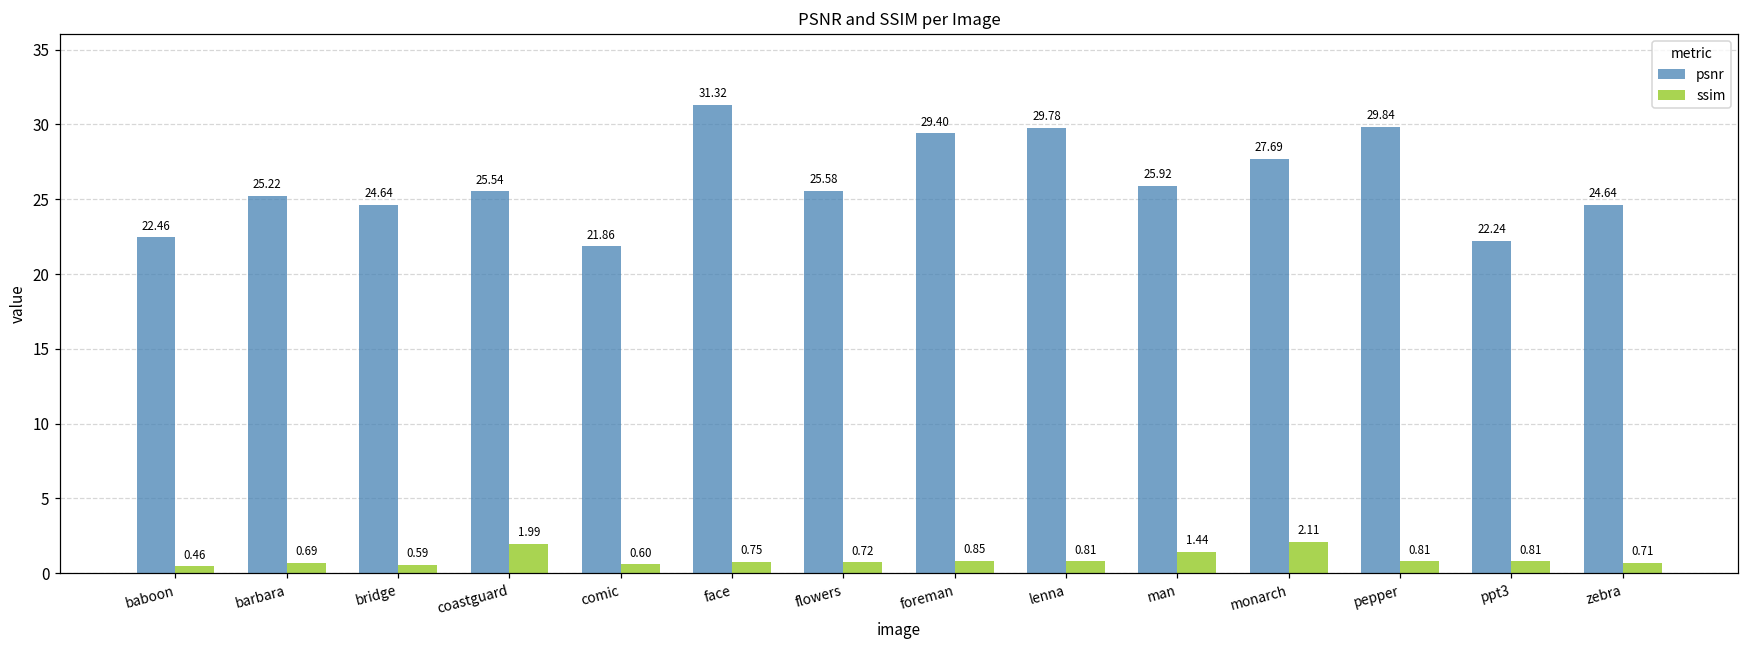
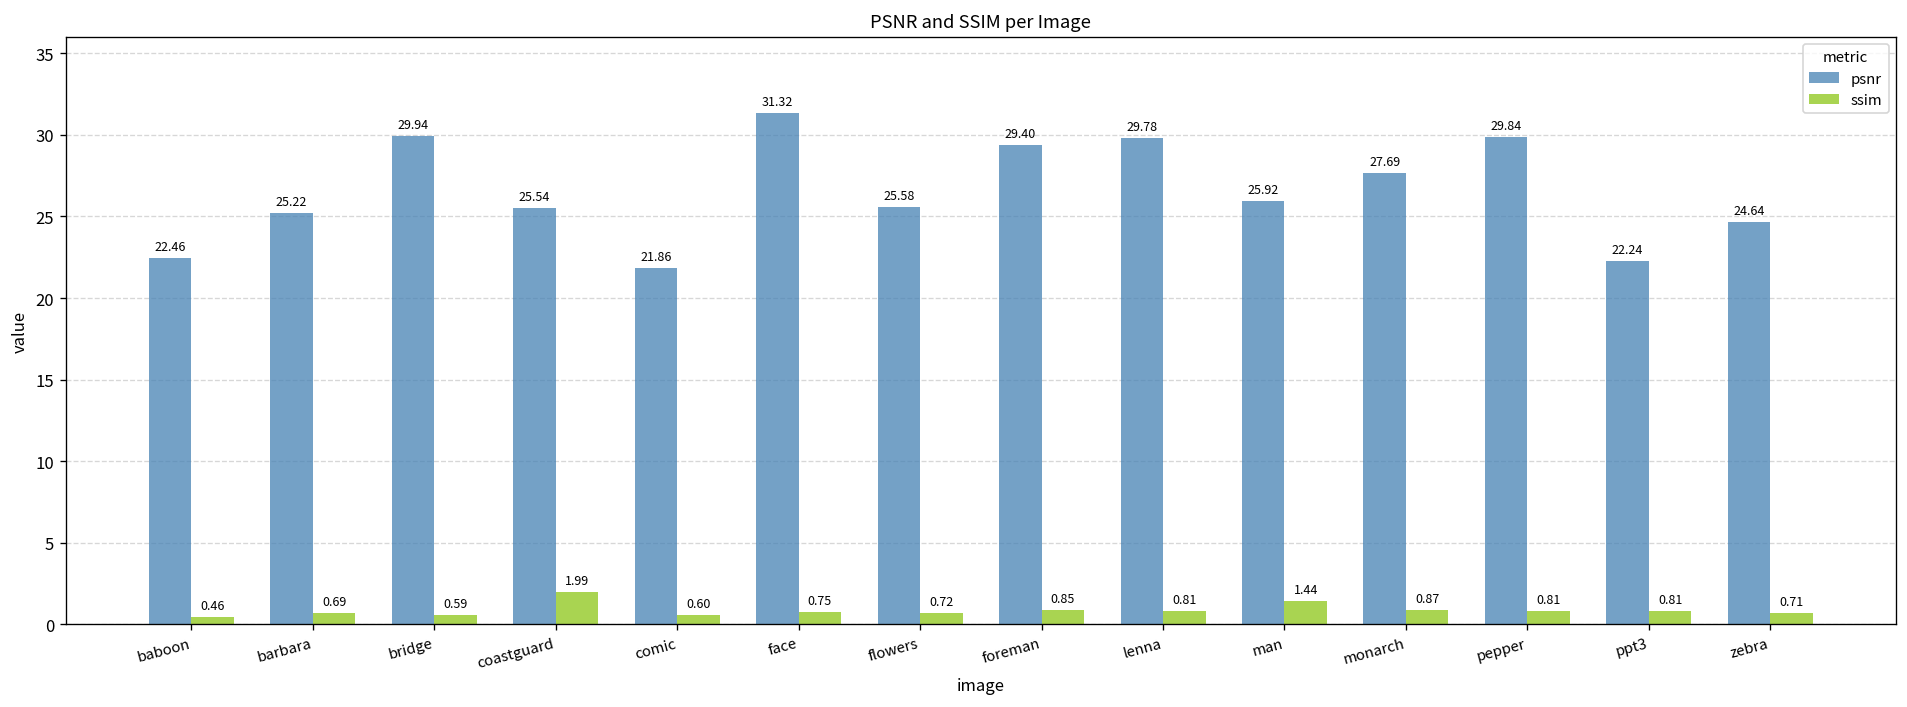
psnr, bridge: 24.64 -> 29.94
ssim, monarch: 2.11 -> 0.87
